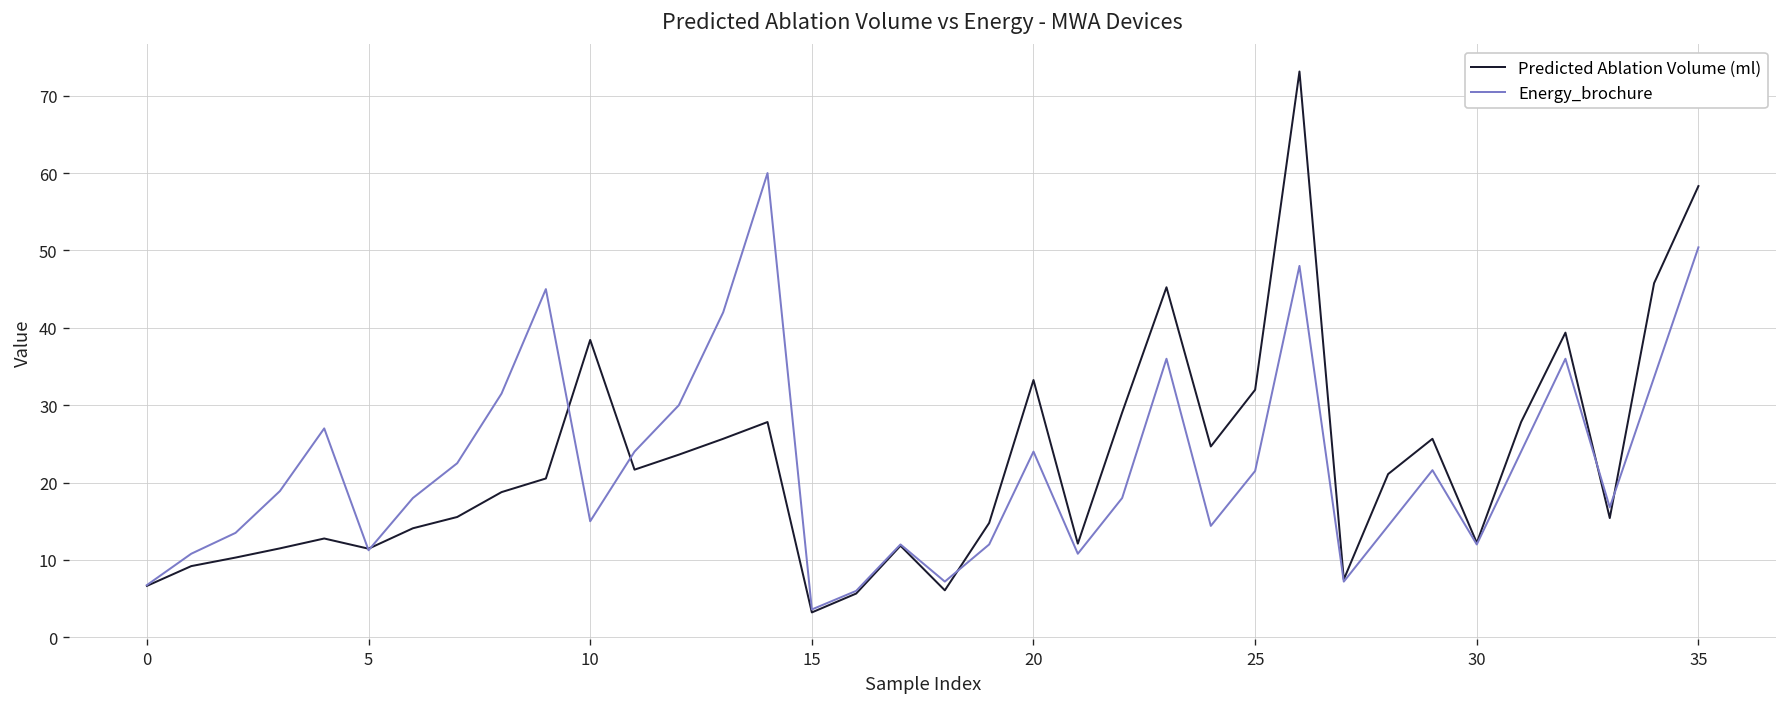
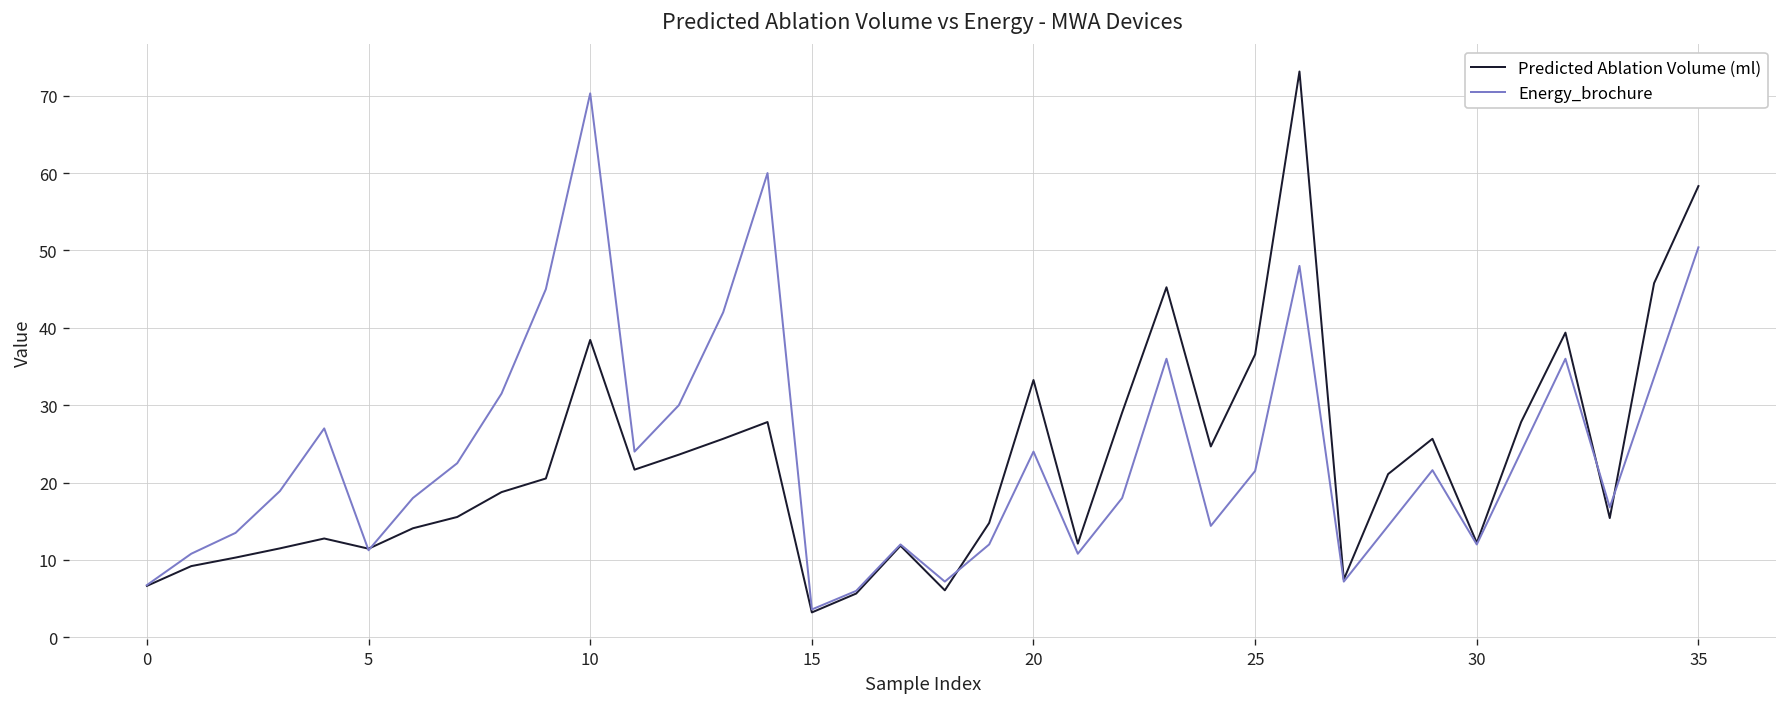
Energy_brochure, 10: 15 -> 70
Predicted Ablation Volume (ml), 25: 32 -> 37
